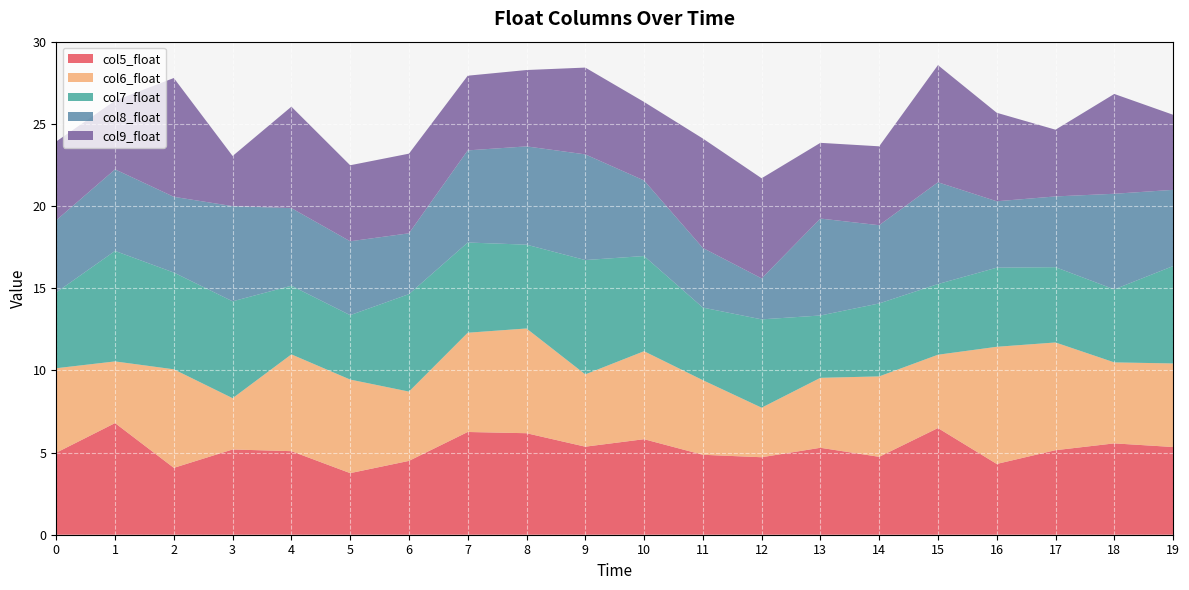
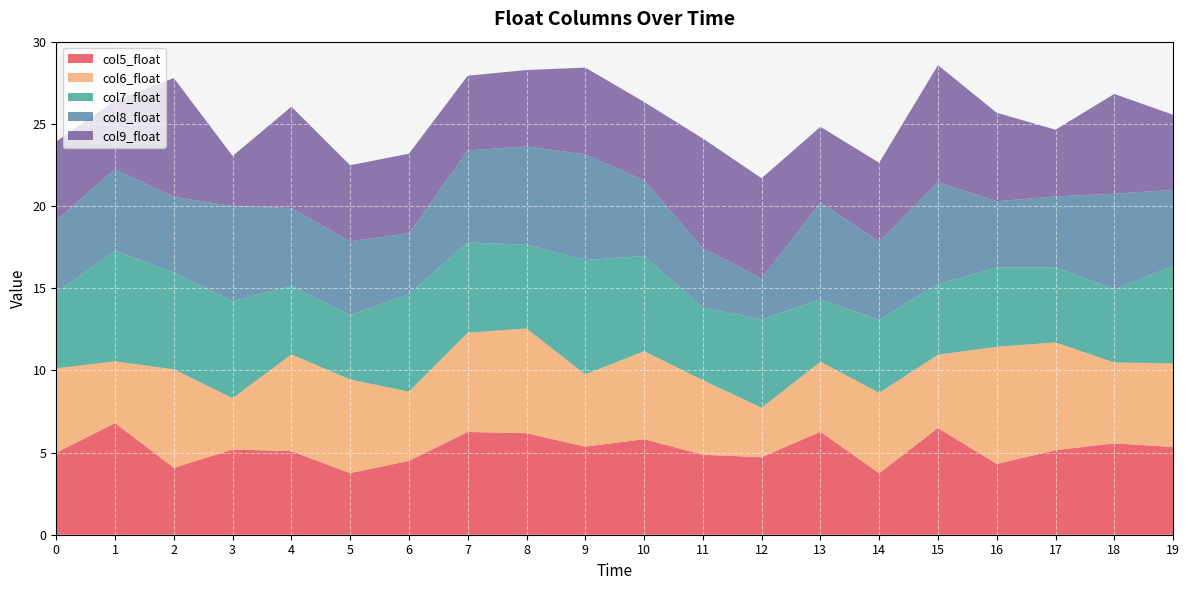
col5_float, 13: 5.3 -> 6.3
col5_float, 14: 4.7 -> 3.7
